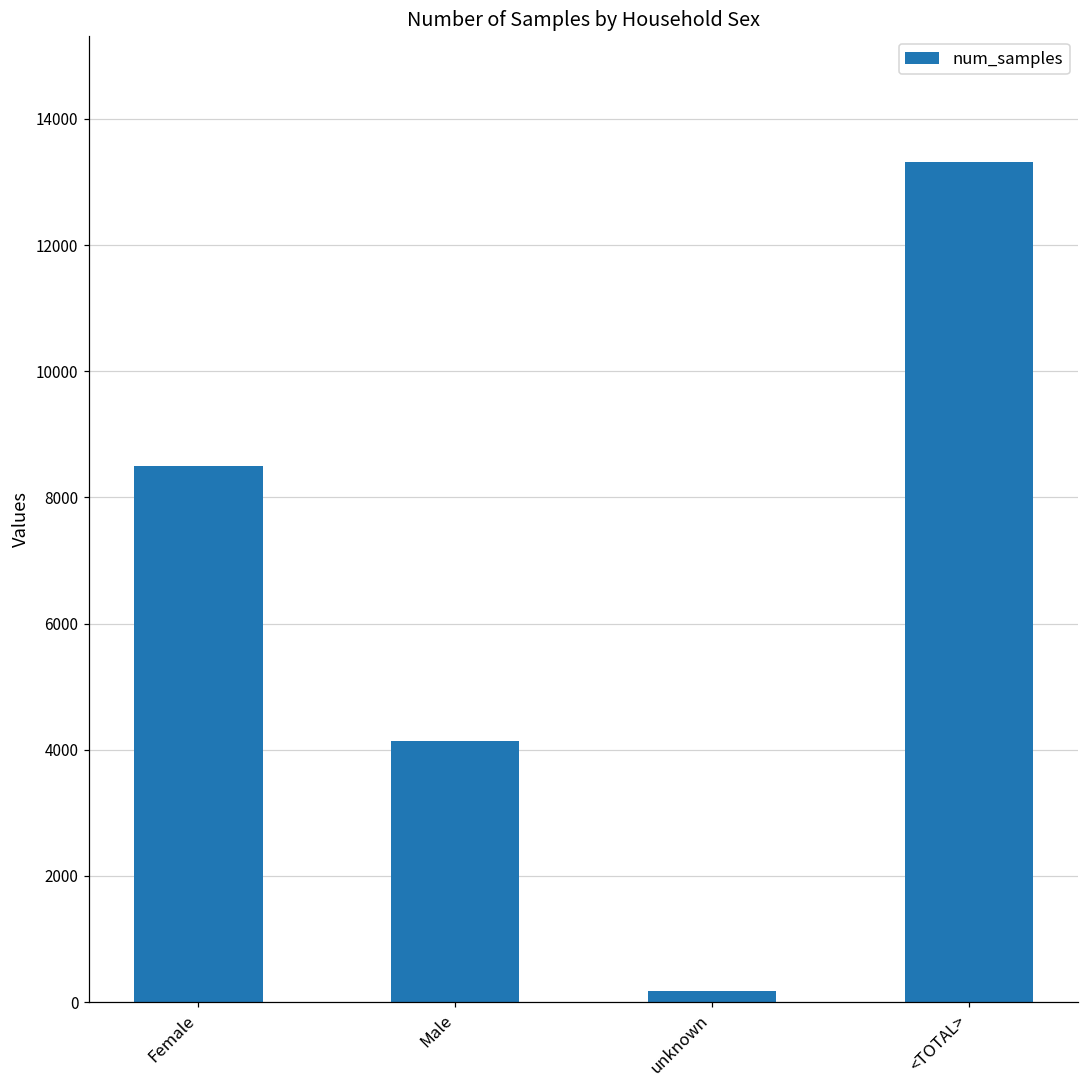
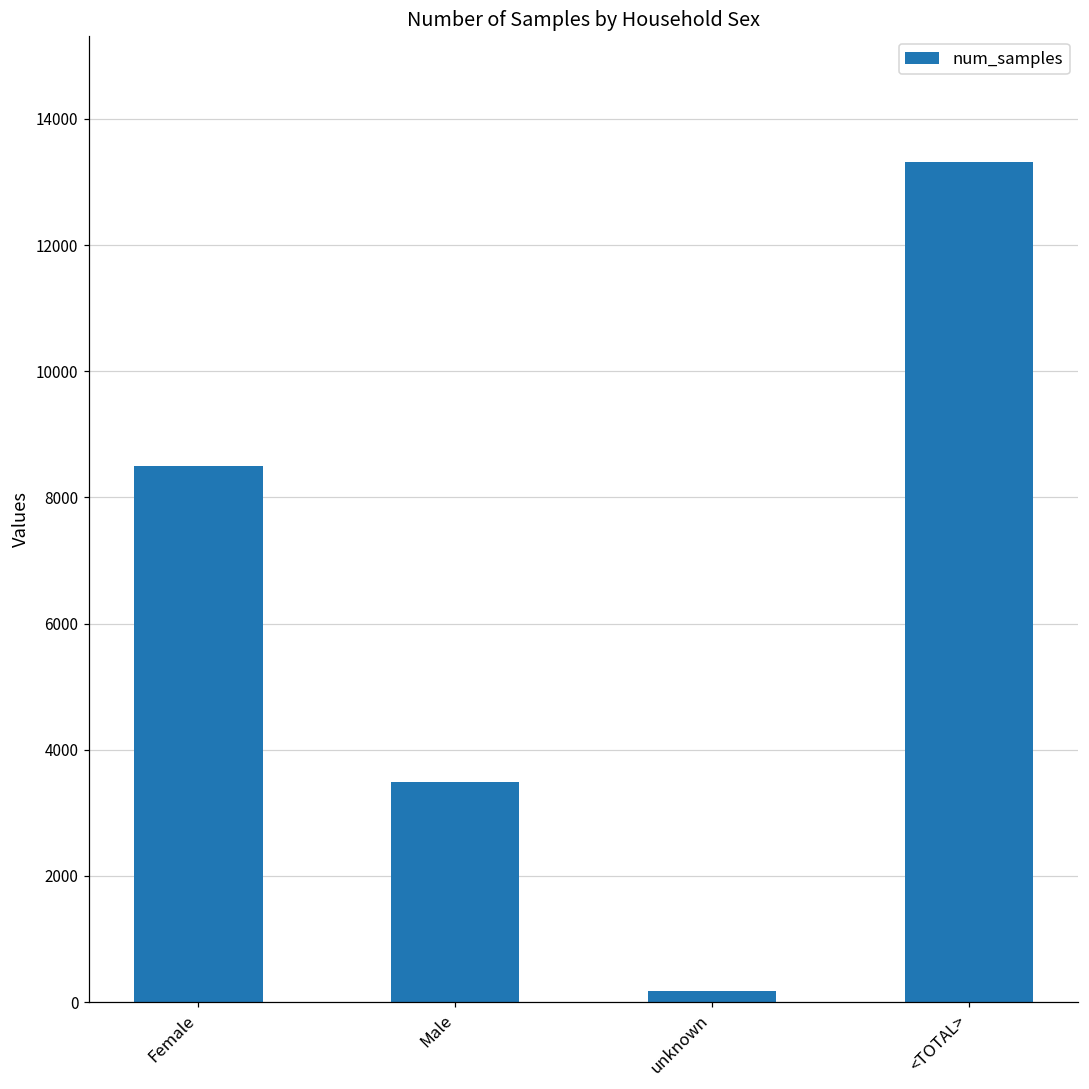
Male: 4100 -> 3500
